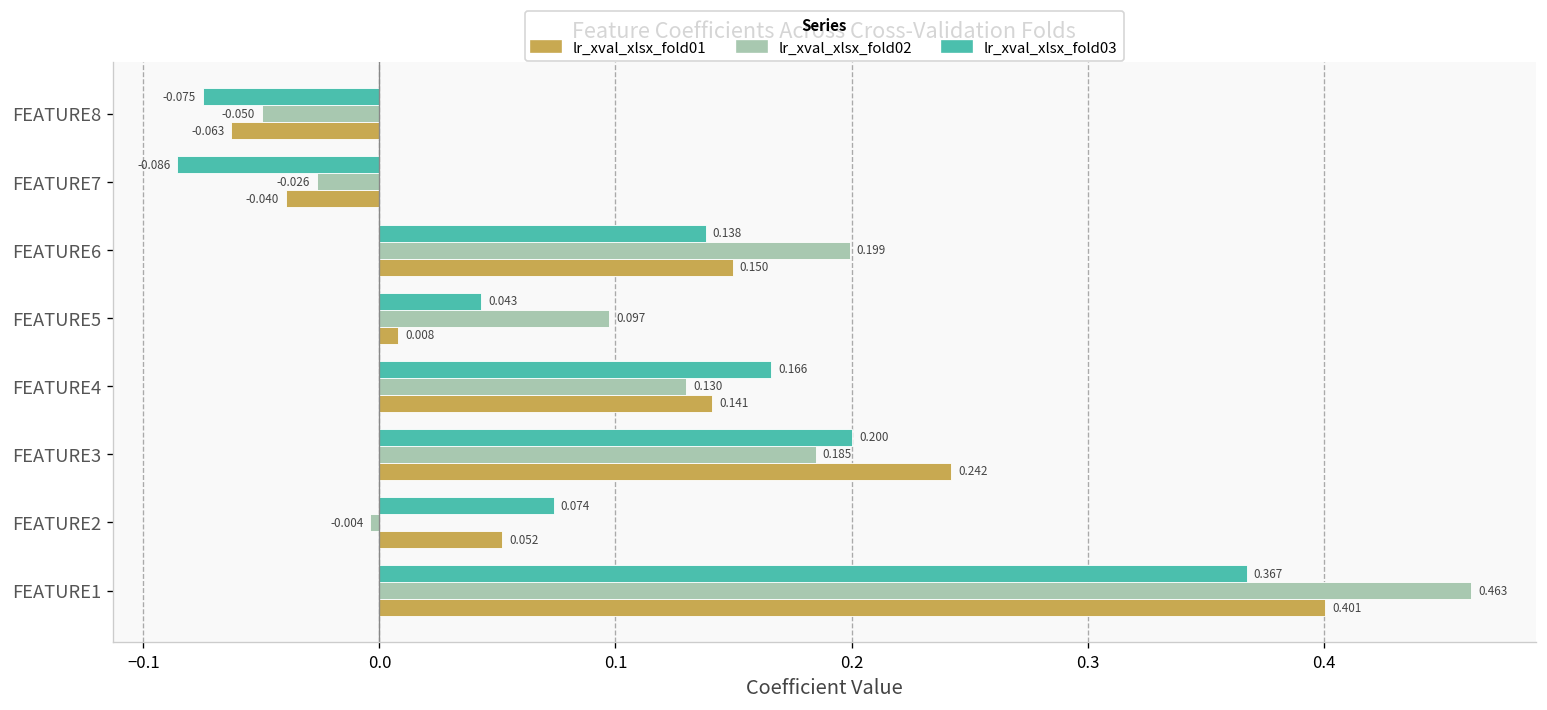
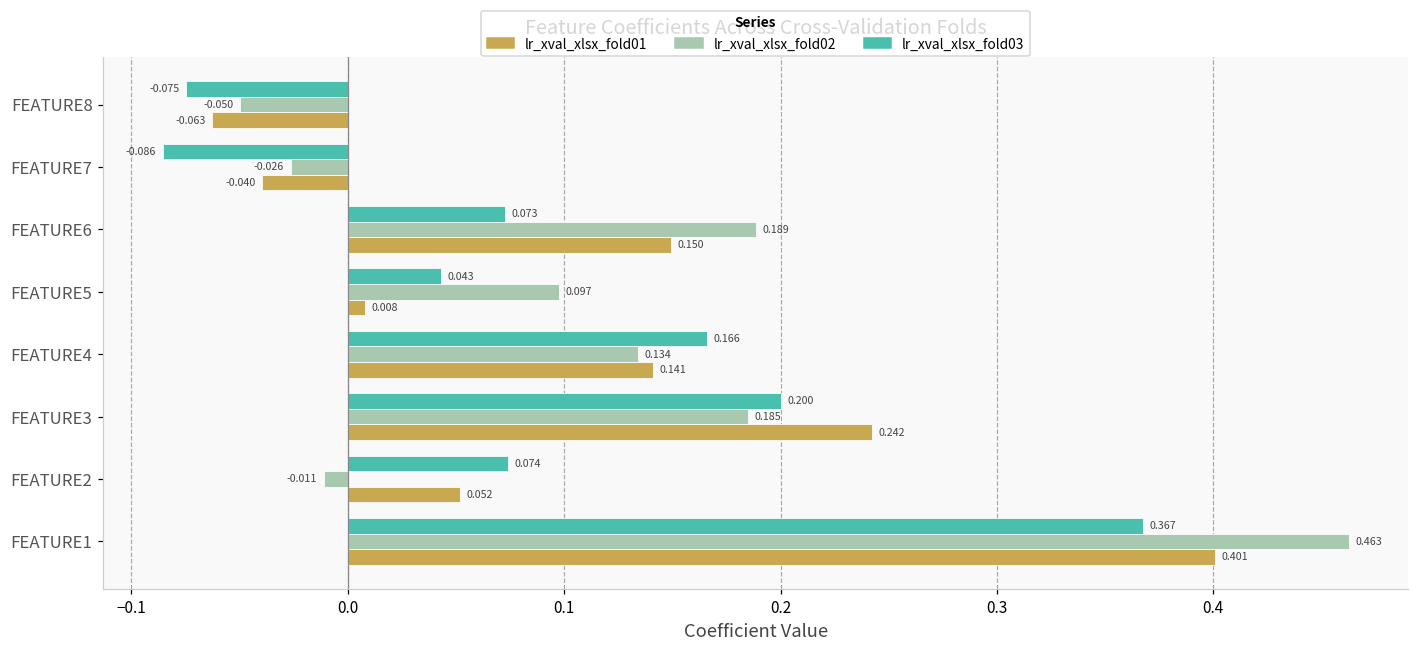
lr_xval_xlsx_fold03, FEATURE6: 0.138 -> 0.073
lr_xval_xlsx_fold02, FEATURE6: 0.199 -> 0.189
lr_xval_xlsx_fold02, FEATURE4: 0.130 -> 0.134
lr_xval_xlsx_fold02, FEATURE2: -0.004 -> -0.011
